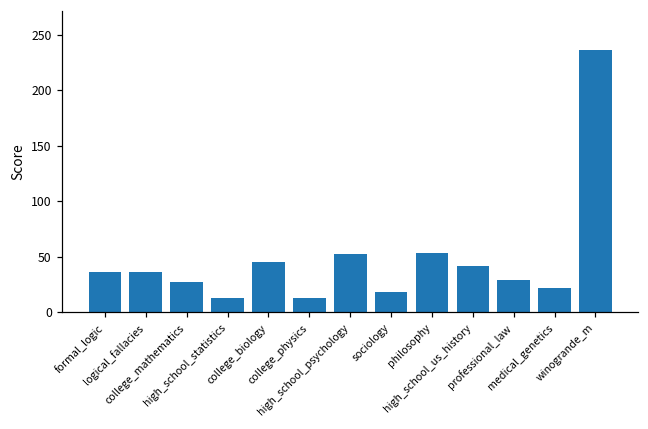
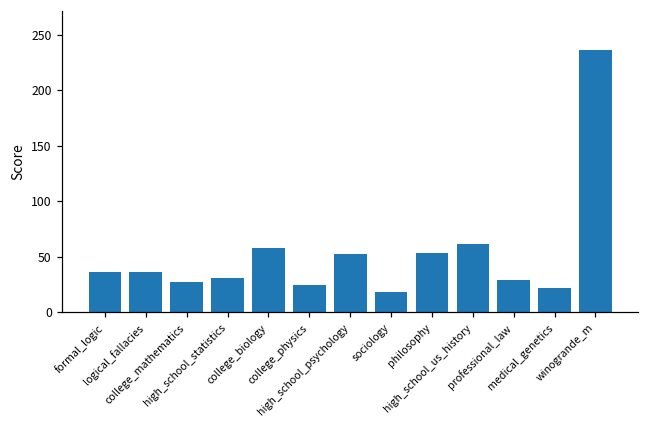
high_school_statistics: 13 -> 31
college_biology: 45 -> 58
college_physics: 13 -> 24
high_school_us_history: 42 -> 61
